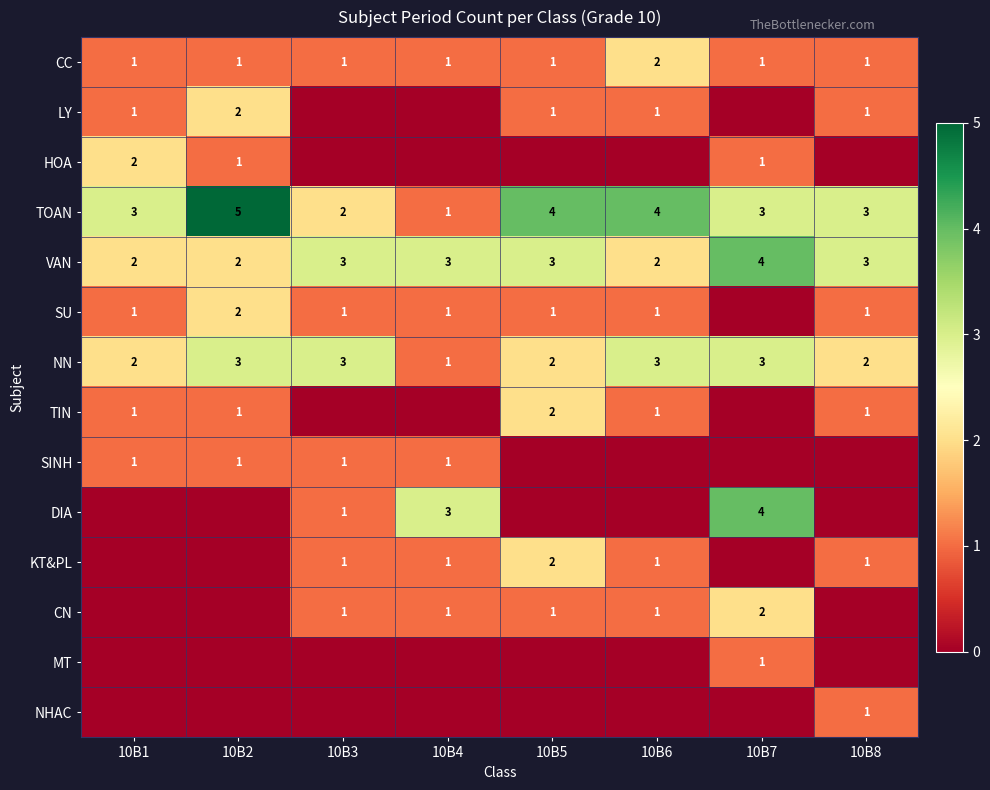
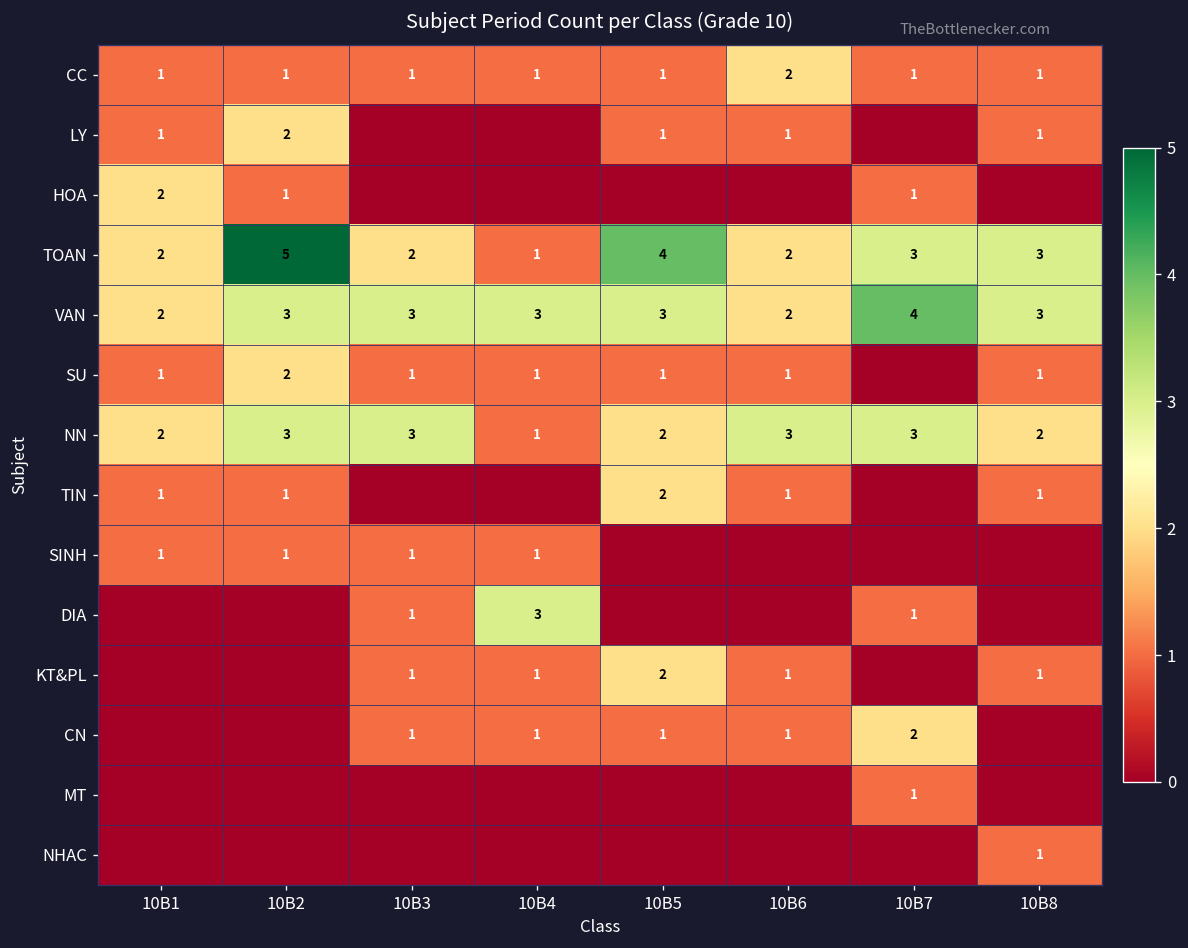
TOAN, 10B1: 3 -> 2
TOAN, 10B6: 4 -> 2
VAN, 10B2: 2 -> 3
DIA, 10B7: 4 -> 1
